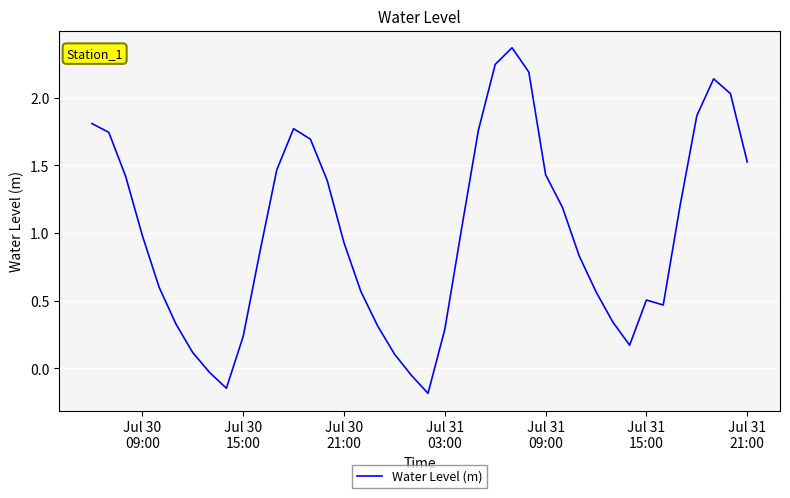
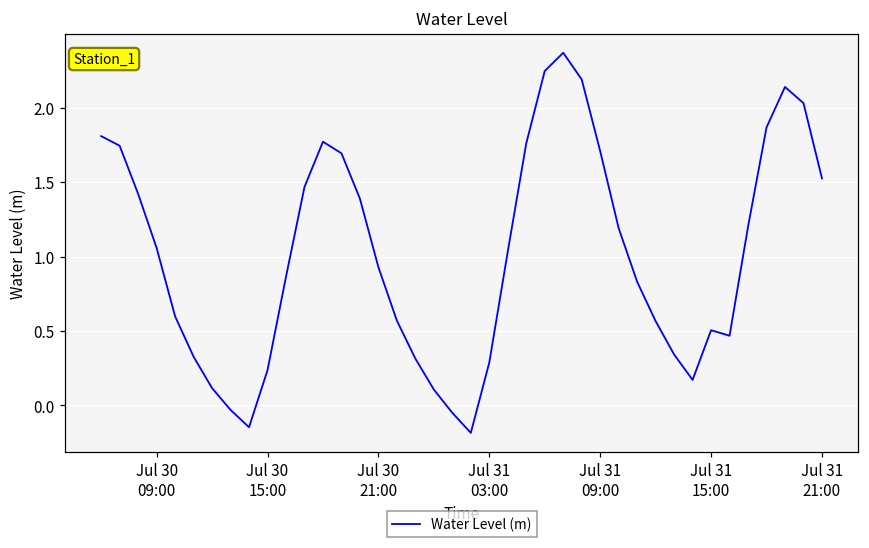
Jul 30 09:00: 0.98 -> 1.06
Jul 31 09:00: 1.43 -> 1.71
